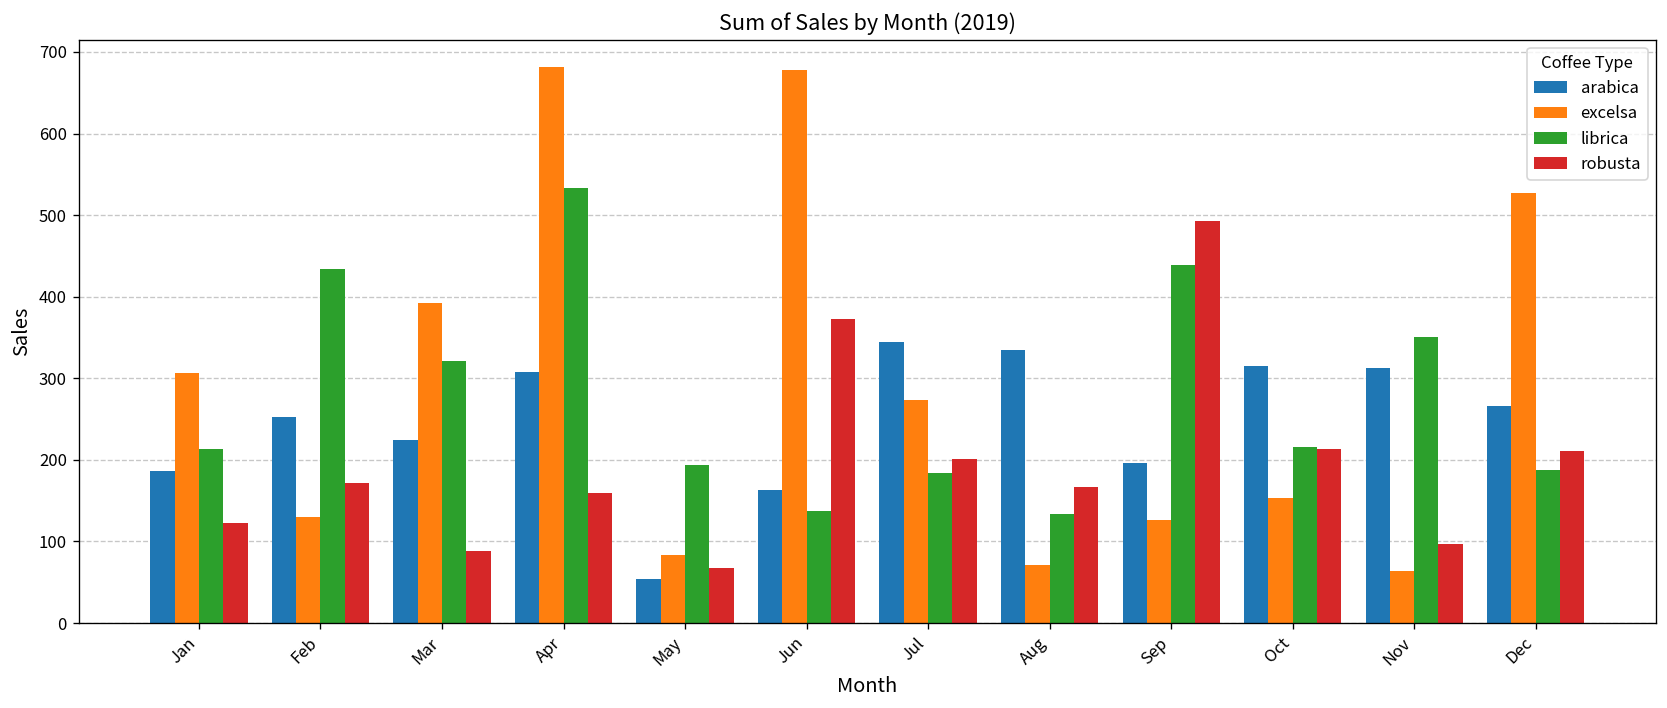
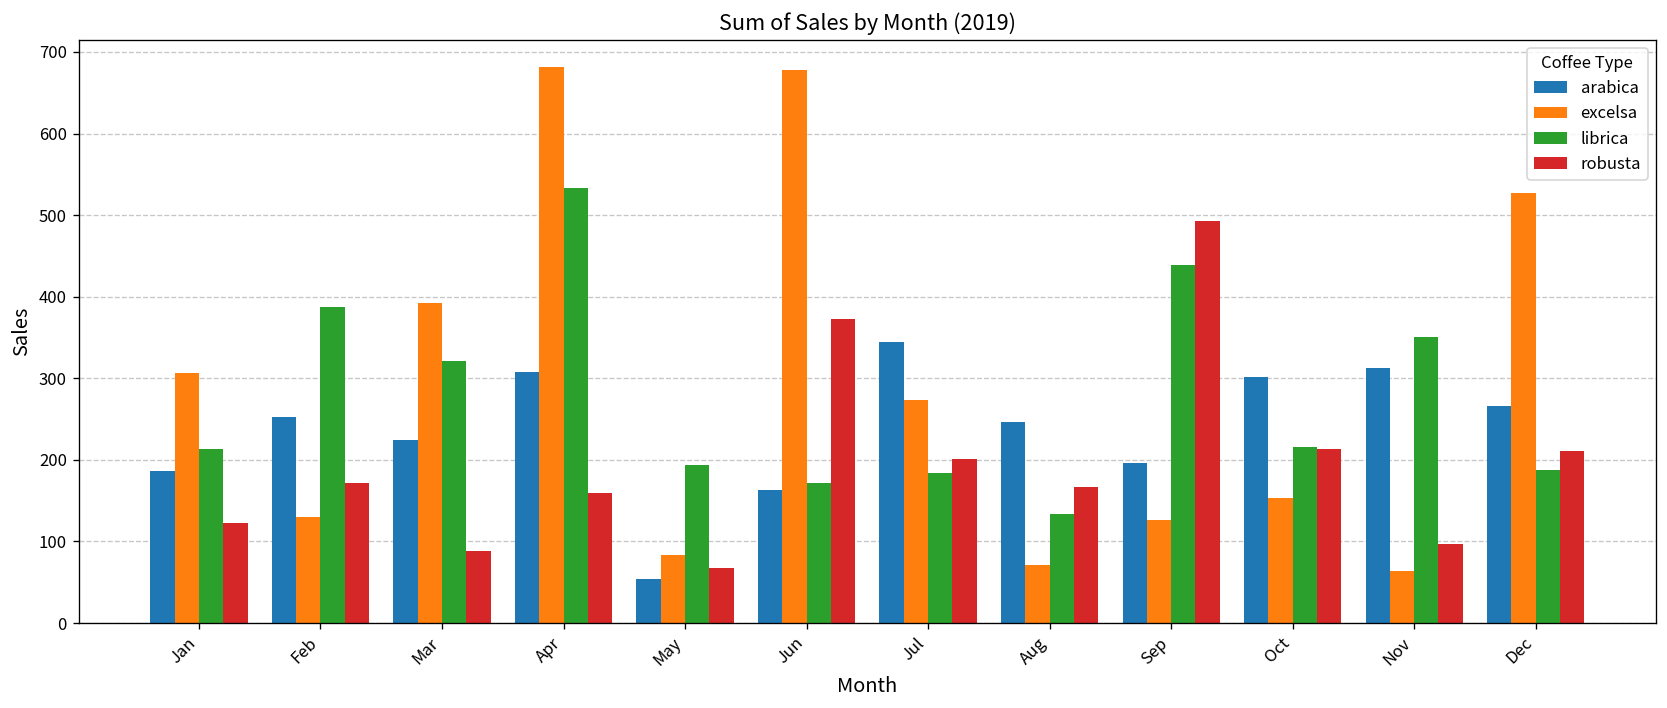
librica, Feb: 430 -> 390
librica, Jun: 140 -> 170
arabica, Aug: 330 -> 250
arabica, Oct: 310 -> 300
